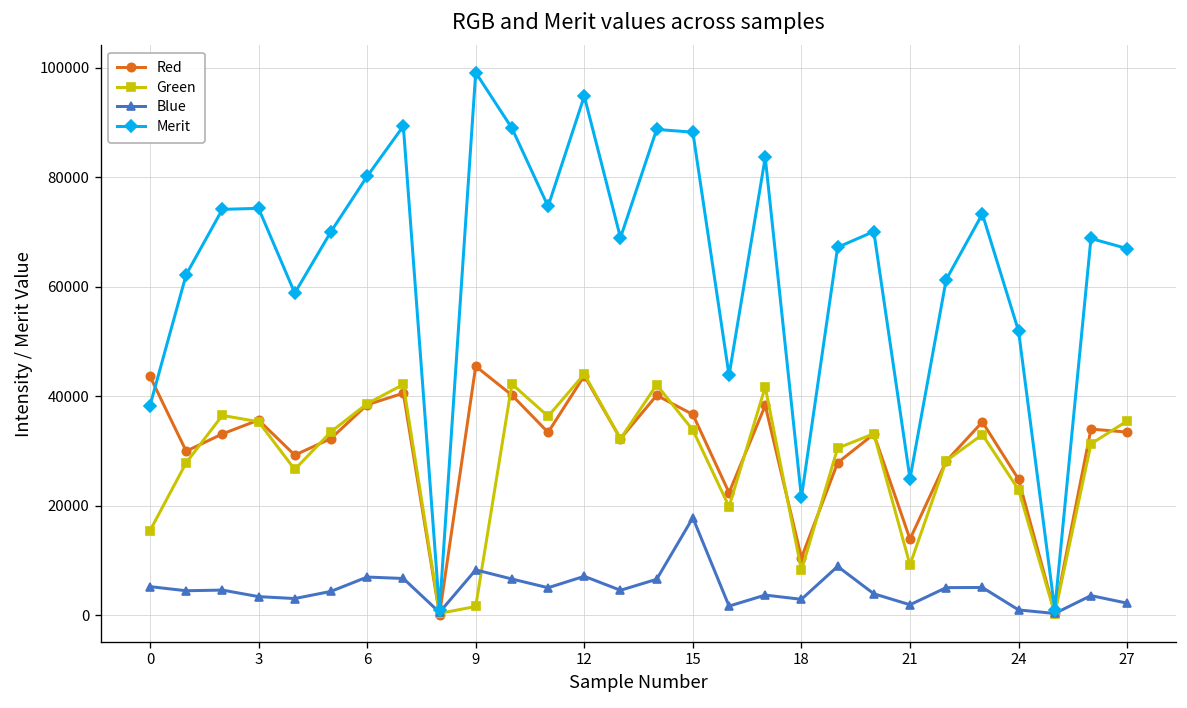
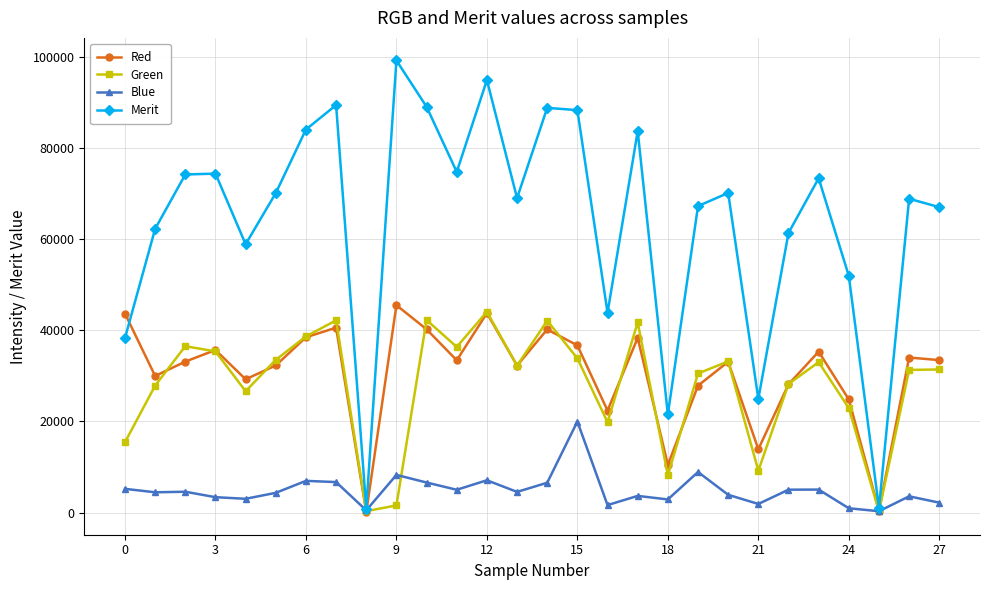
Merit, 6: 80000 -> 84000
Blue, 15: 18000 -> 20000
Green, 27: 35000 -> 31000
